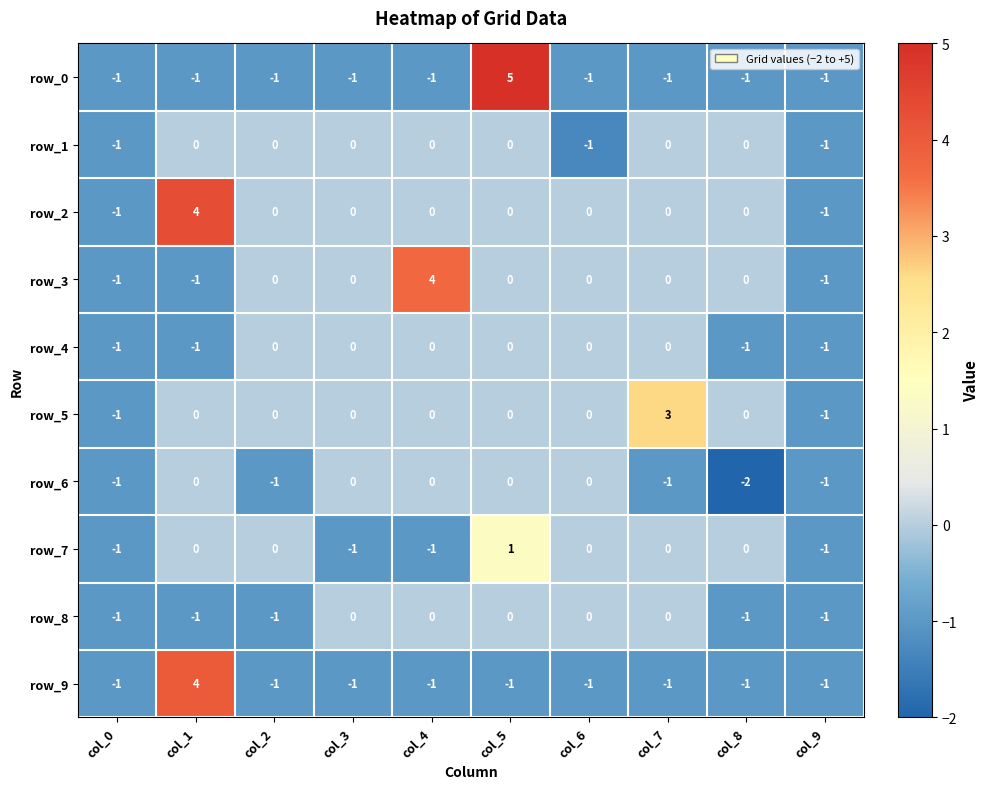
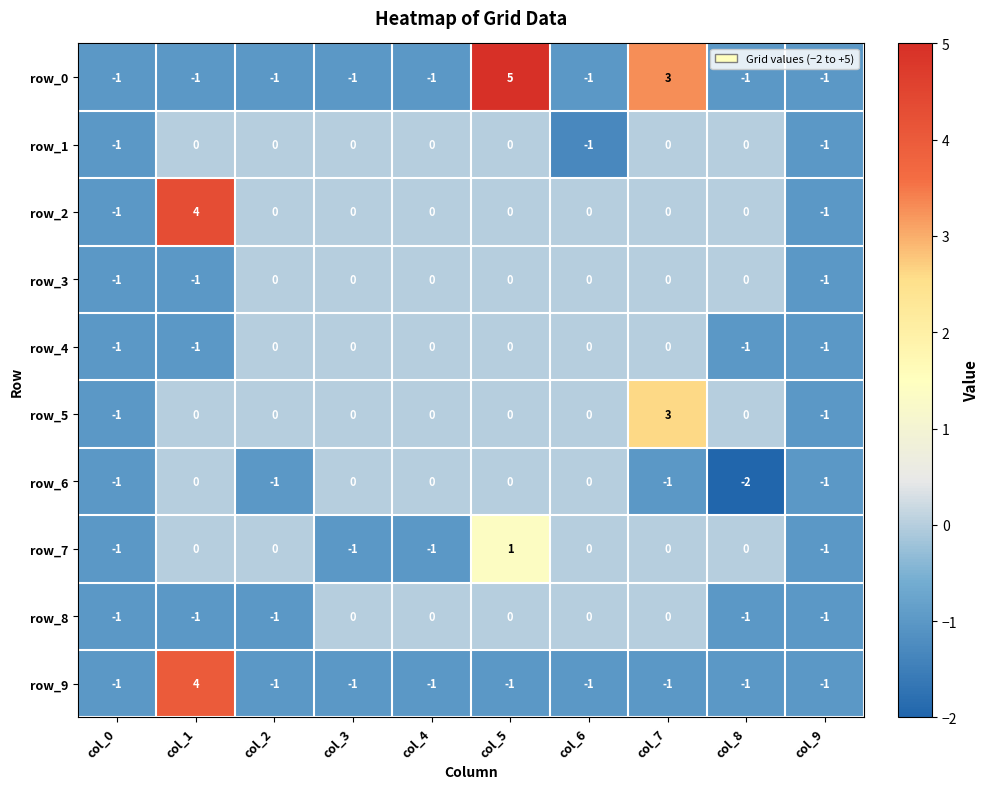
row_0, col_7: -1 -> 3
row_3, col_4: 4 -> 0
